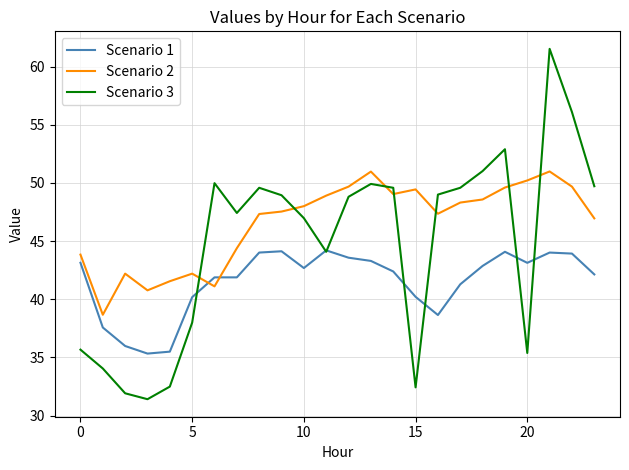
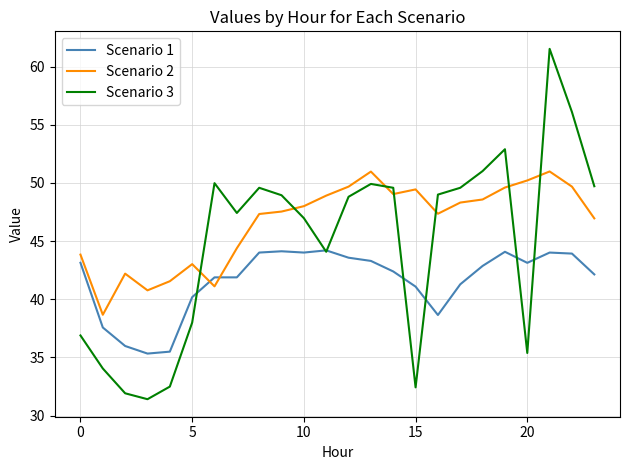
Scenario 3, 0: 35.7 -> 36.9
Scenario 2, 5: 42.2 -> 43.0
Scenario 1, 10: 42.7 -> 44.0
Scenario 1, 15: 40.2 -> 41.1
